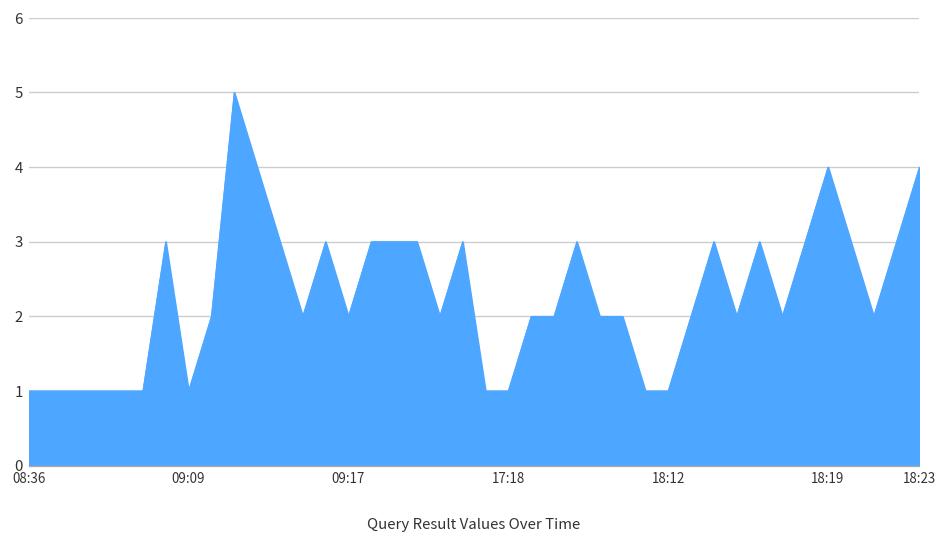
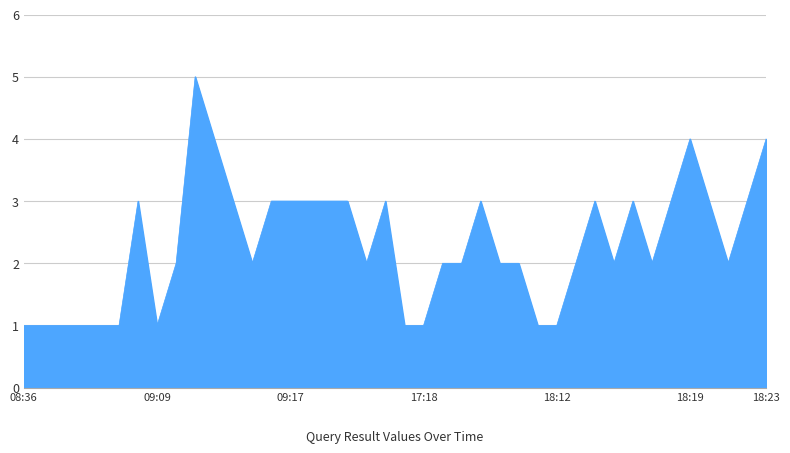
09:17: 2 -> 3
